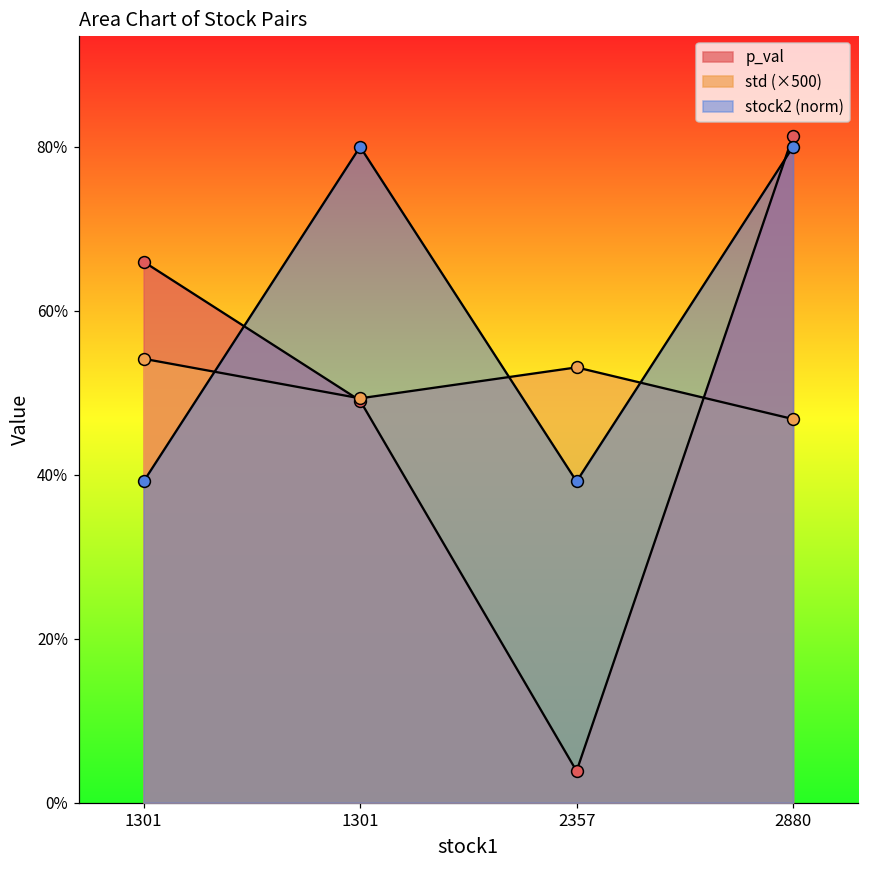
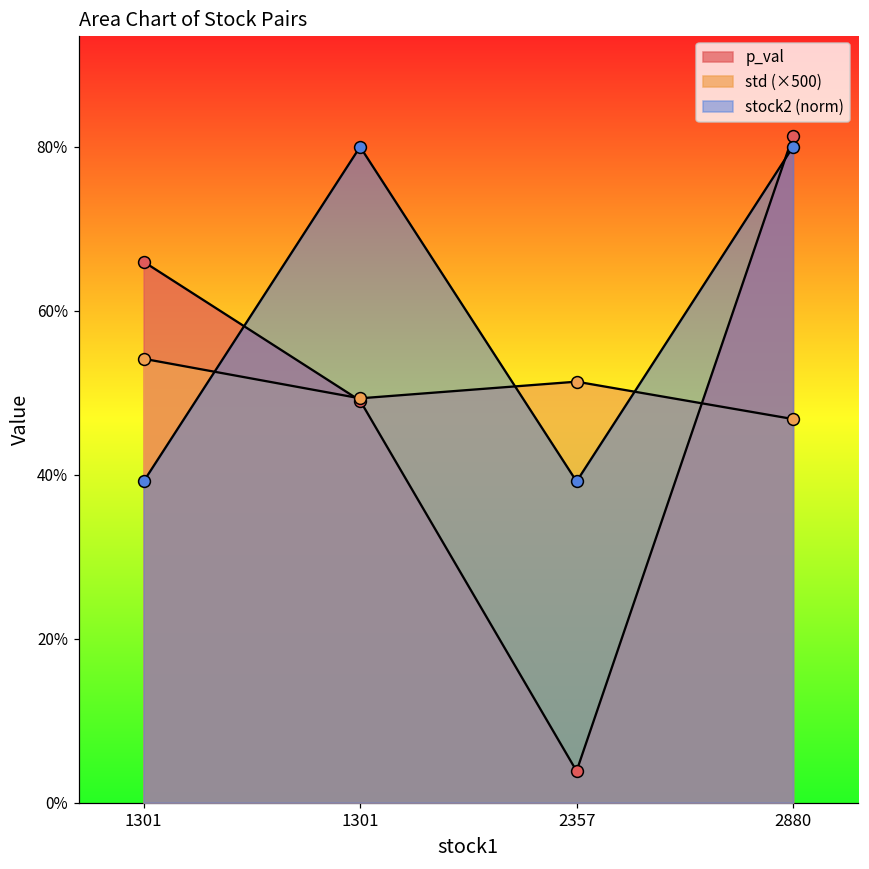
std (×500), 2357: 53% -> 51%
